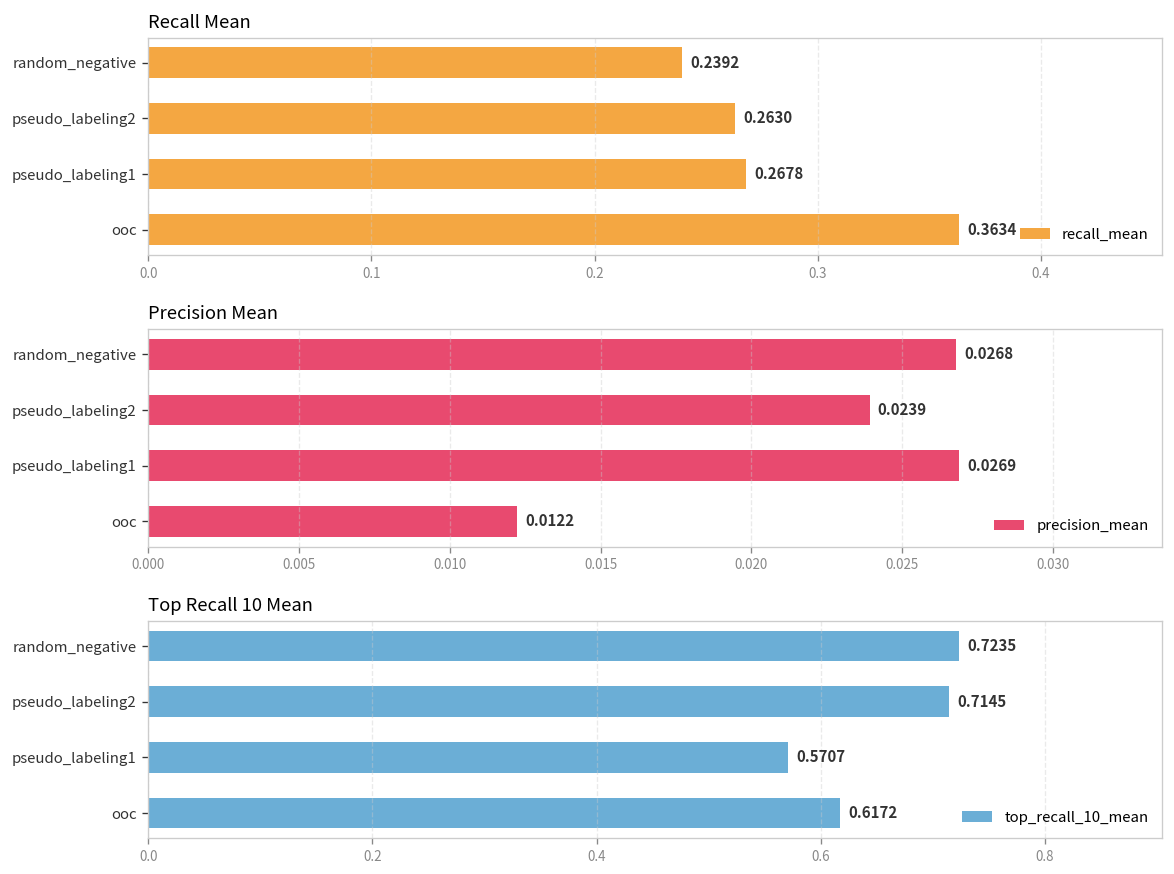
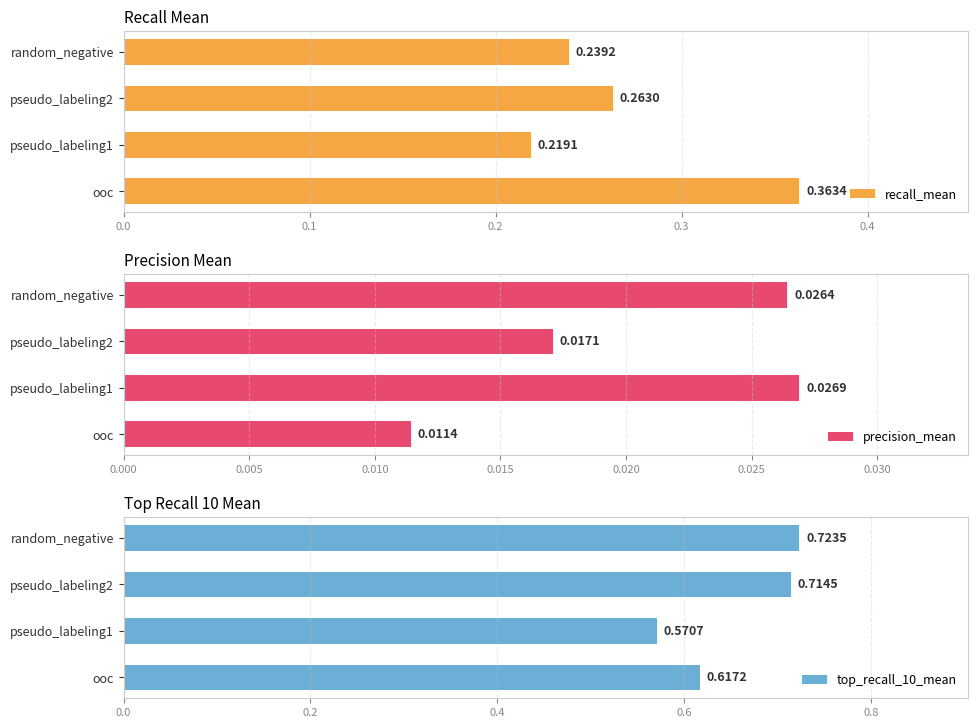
Recall Mean, pseudo_labeling1: 0.2678 -> 0.2191
Precision Mean, random_negative: 0.0268 -> 0.0264
Precision Mean, pseudo_labeling2: 0.0239 -> 0.0171
Precision Mean, ooc: 0.0122 -> 0.0114
